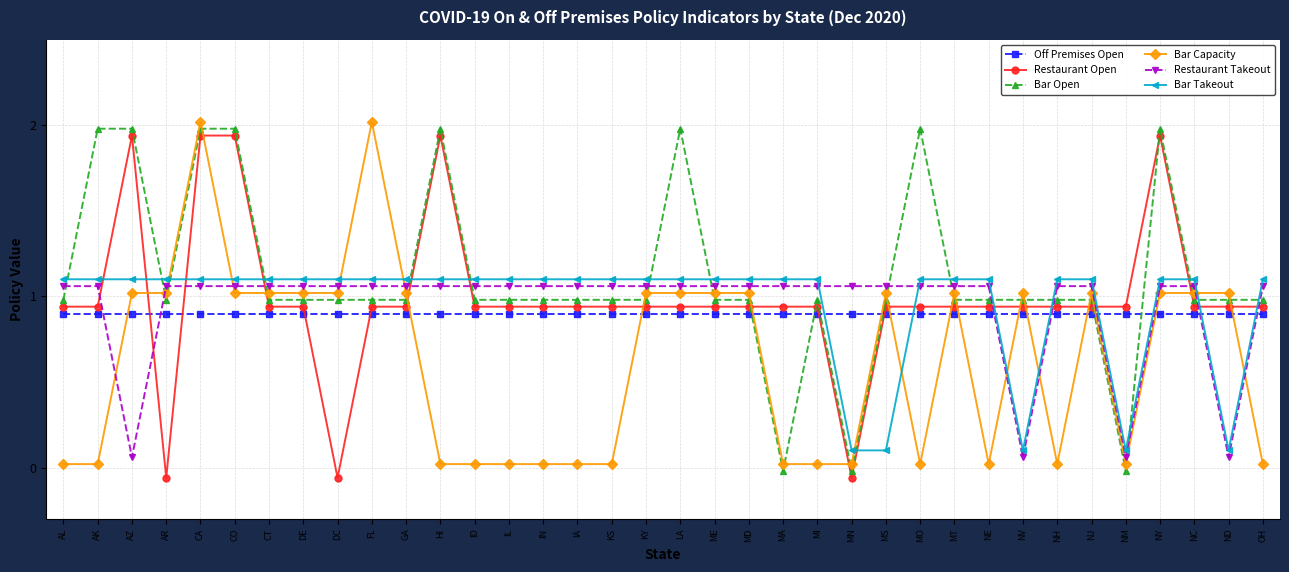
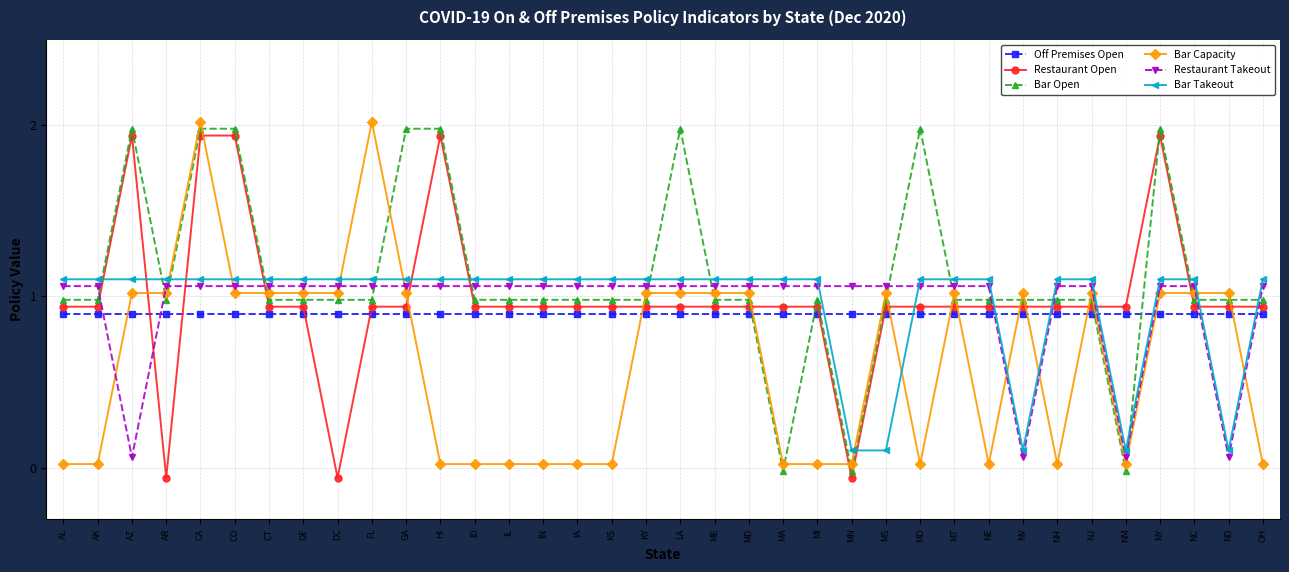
Bar Open, AK: 1.98 -> 0.98
Bar Open, GA: 0.98 -> 1.98
